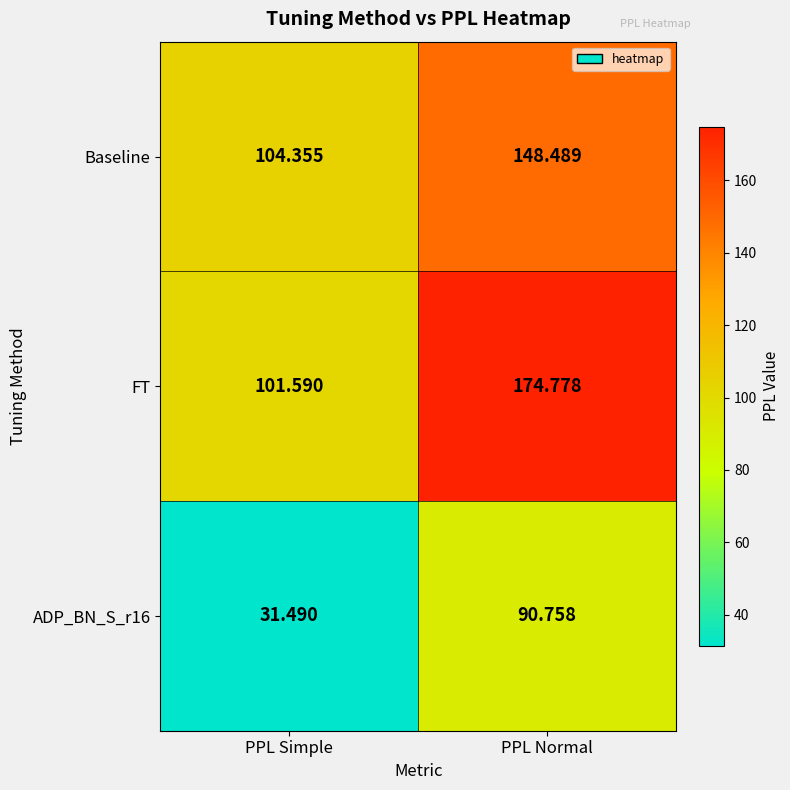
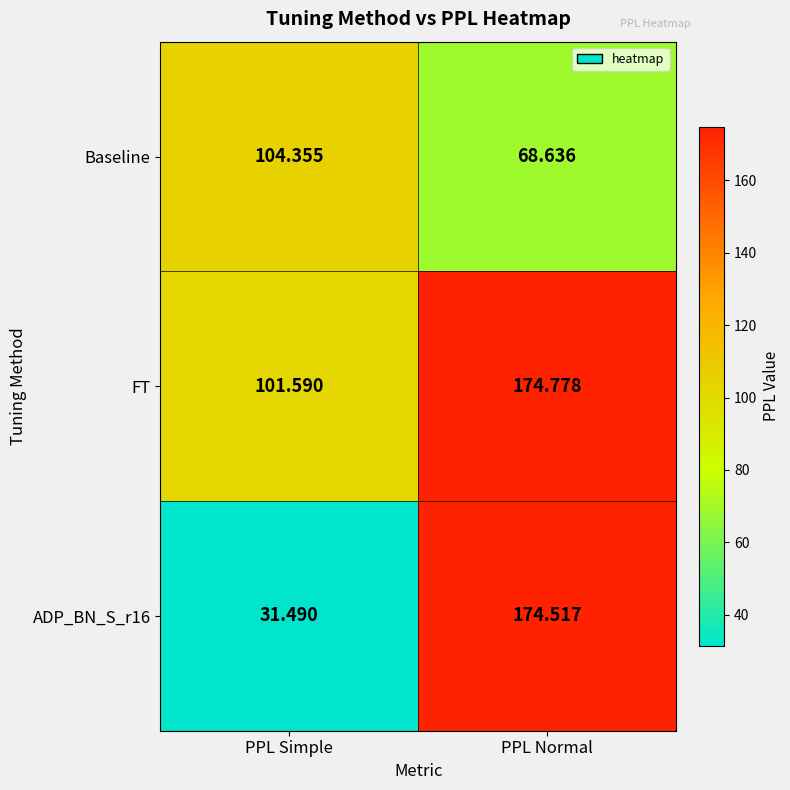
Baseline, PPL Normal: 148.489 -> 68.636
ADP_BN_S_r16, PPL Normal: 90.758 -> 174.517
